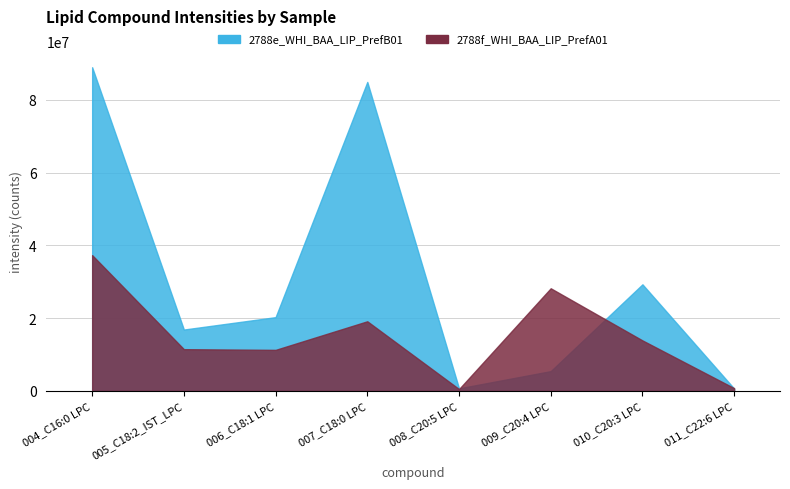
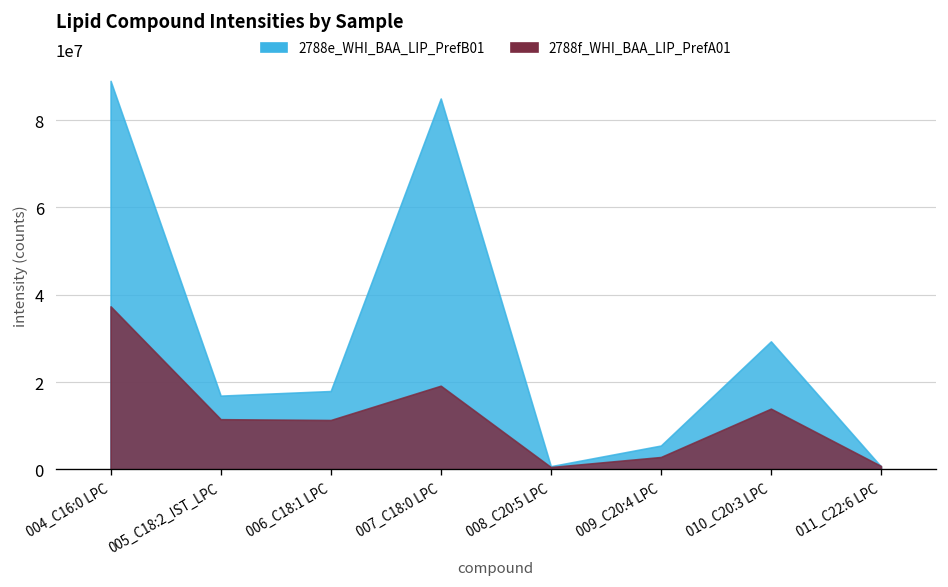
2788e_WHI_BAA_LIP_PrefB01, 006_C18:1 LPC: 20000000 -> 18000000
2788f_WHI_BAA_LIP_PrefA01, 009_C20:4 LPC: 28000000 -> 3000000
